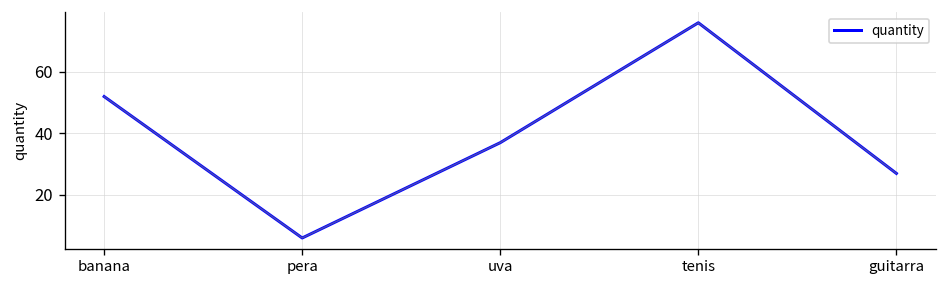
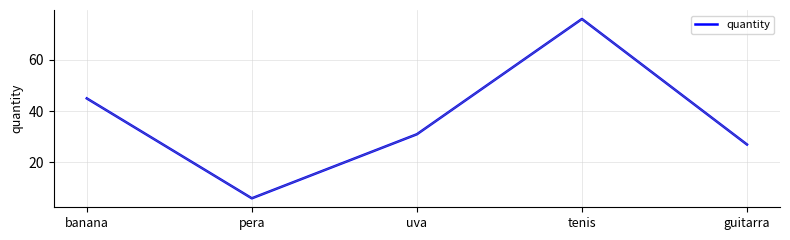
banana: 52 -> 45
uva: 37 -> 31
